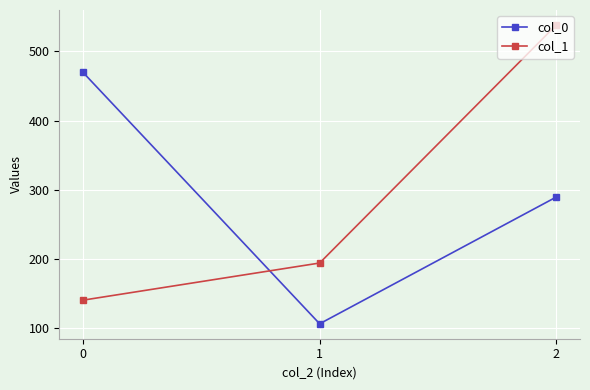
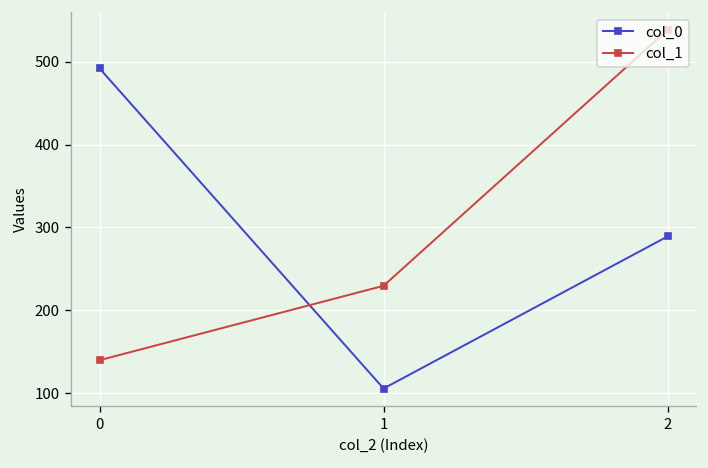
col_0, 0: 470 -> 490
col_1, 1: 190 -> 230
